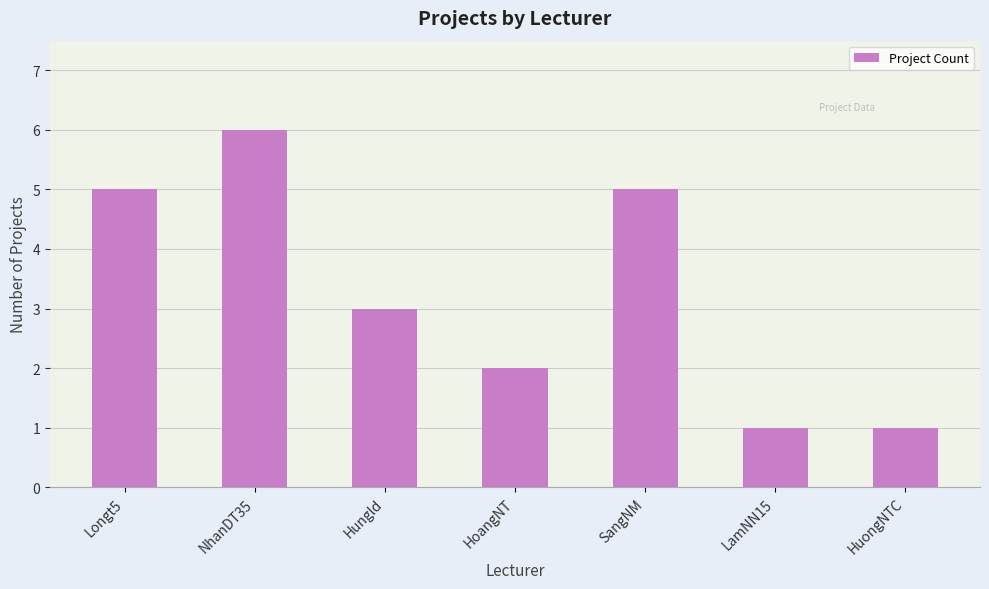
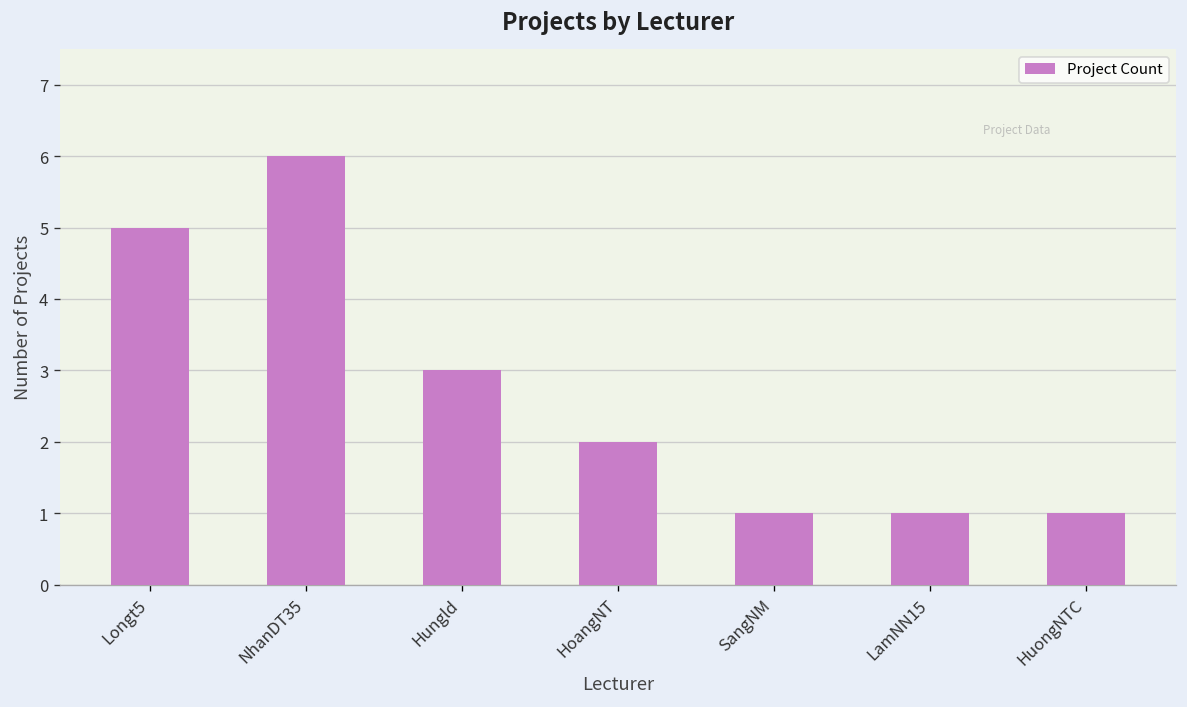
SangNM: 5 -> 1
